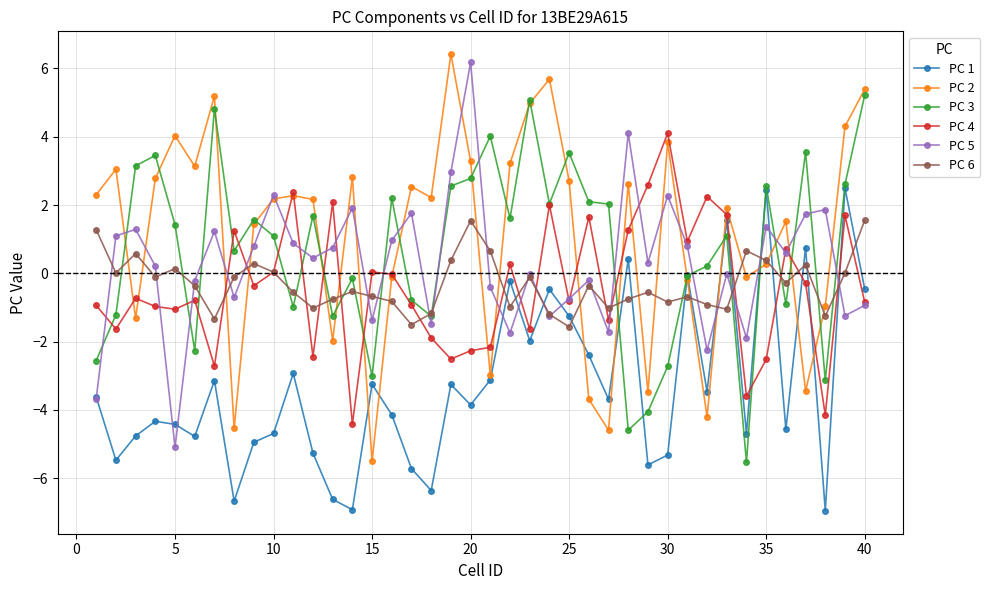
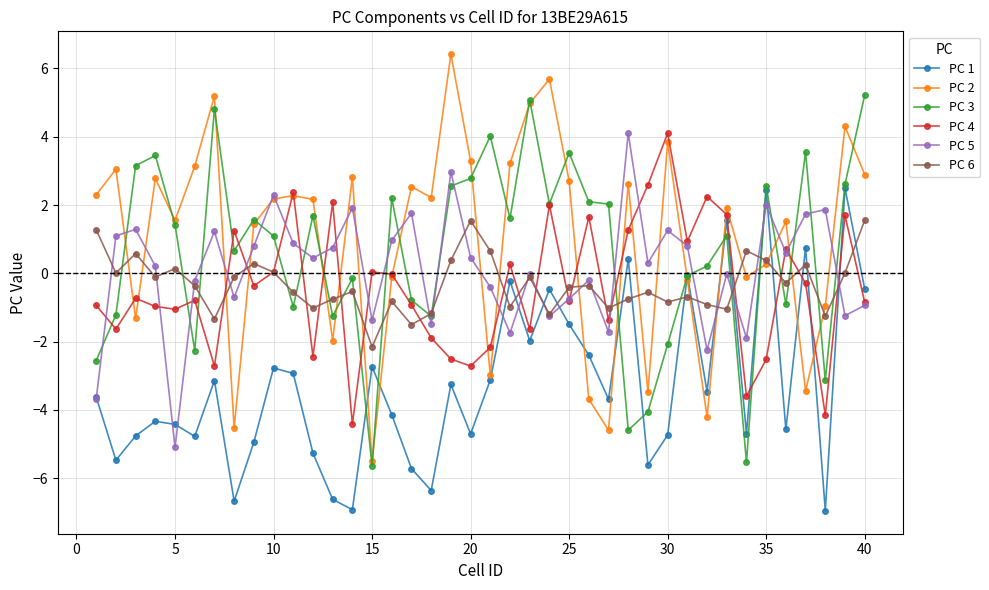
PC 2, 5: 4.0 -> 1.5
PC 1, 10: -4.7 -> -2.8
PC 1, 15: -3.2 -> -2.7
PC 3, 15: -3.0 -> -5.6
PC 6, 15: -0.7 -> -2.2
PC 1, 20: -3.9 -> -4.7
PC 4, 20: -2.3 -> -2.7
PC 5, 20: 6.2 -> 0.5
PC 1, 25: -1.3 -> -1.5
PC 6, 25: -1.6 -> -0.4
PC 1, 30: -5.3 -> -4.7
PC 3, 30: -2.7 -> -2.1
PC 5, 30: 2.3 -> 1.3
PC 5, 35: 1.4 -> 2.0
PC 2, 40: 5.4 -> 2.9
